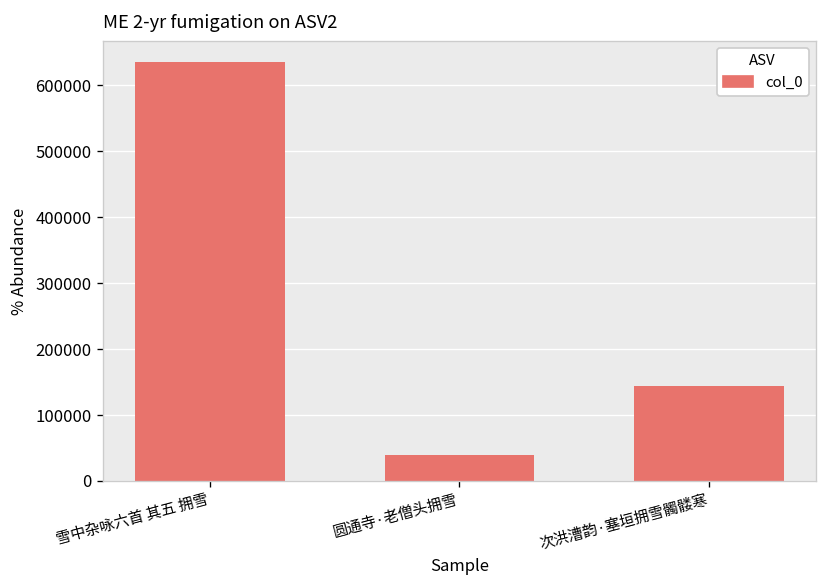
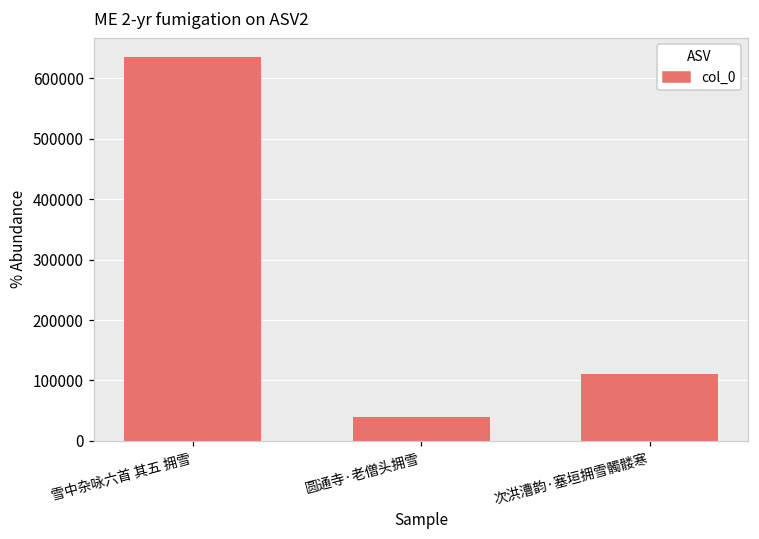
次洪漕韵·塞垣拥雪髑髅寒: 140000 -> 110000
